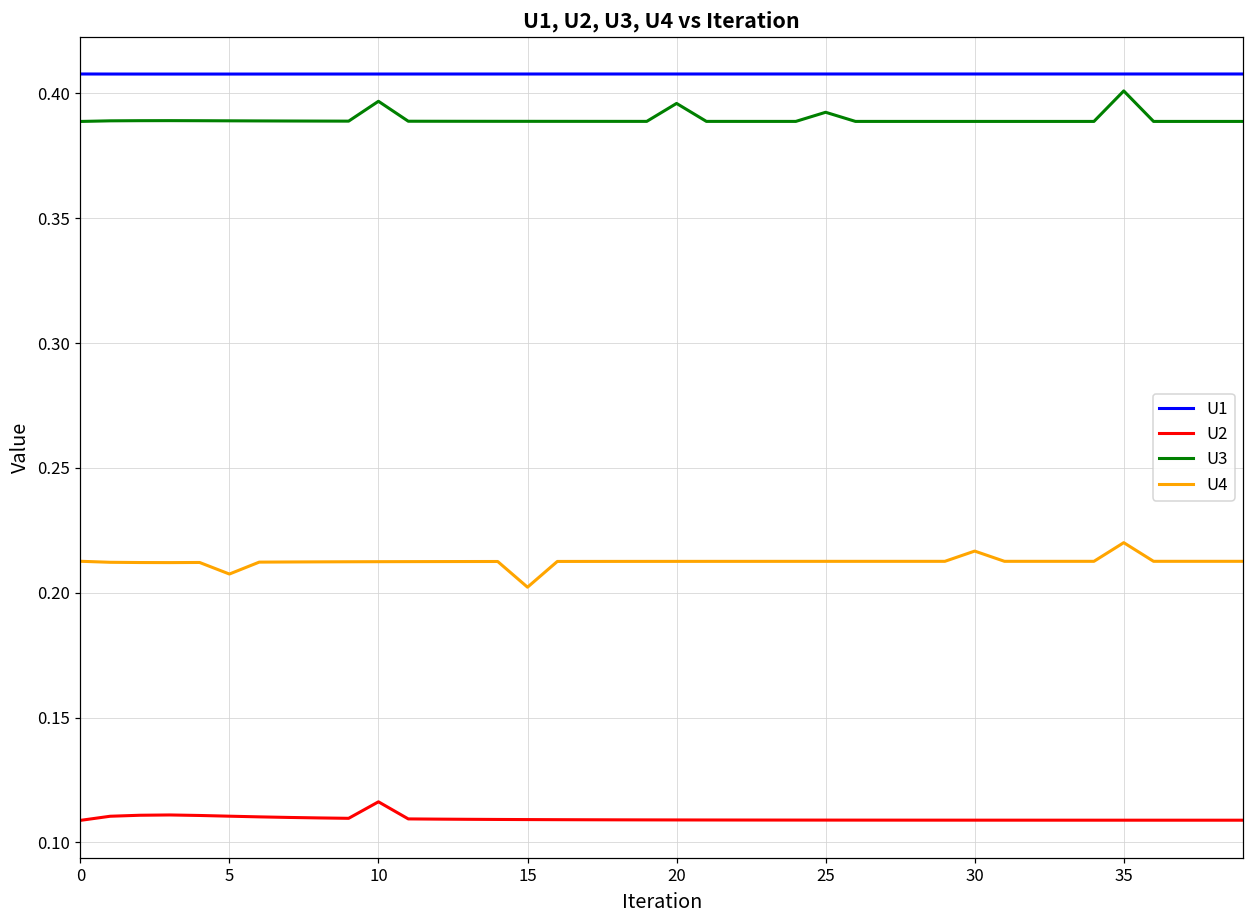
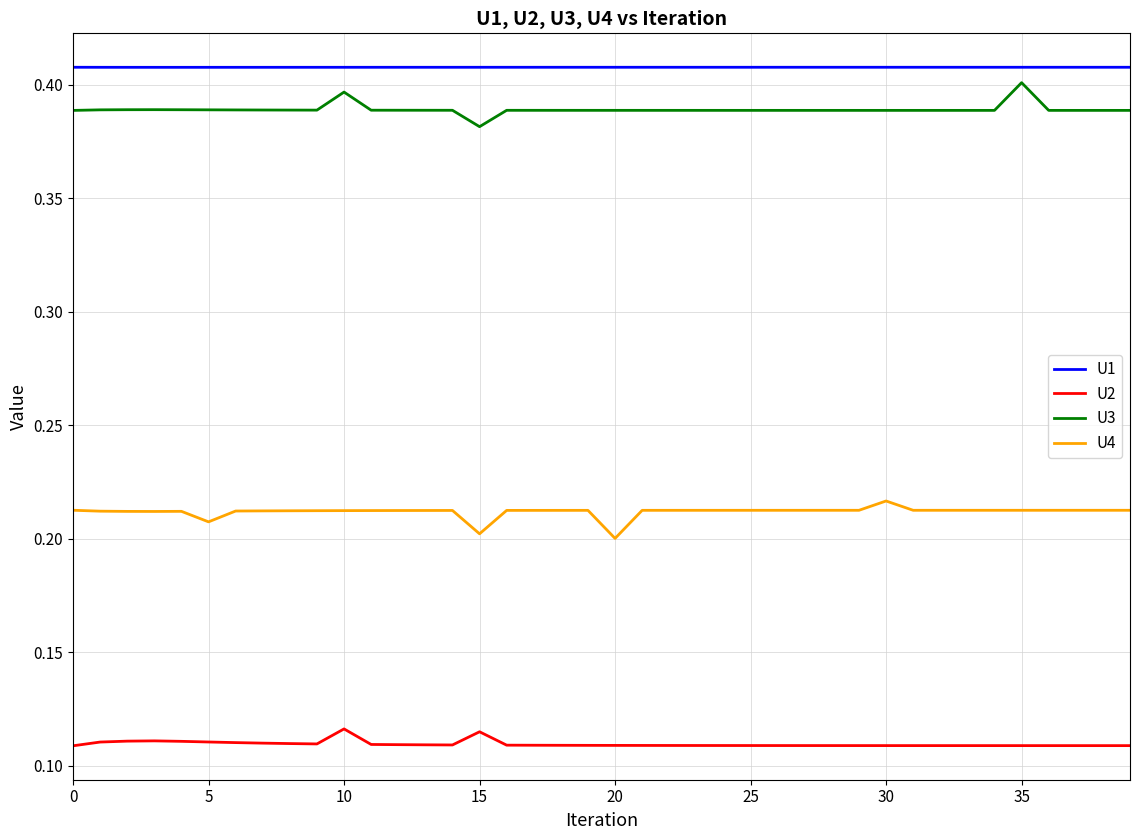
U2, 15: 0.109 -> 0.115
U3, 15: 0.389 -> 0.382
U3, 20: 0.396 -> 0.389
U4, 20: 0.213 -> 0.200
U3, 25: 0.392 -> 0.389
U4, 35: 0.220 -> 0.213
